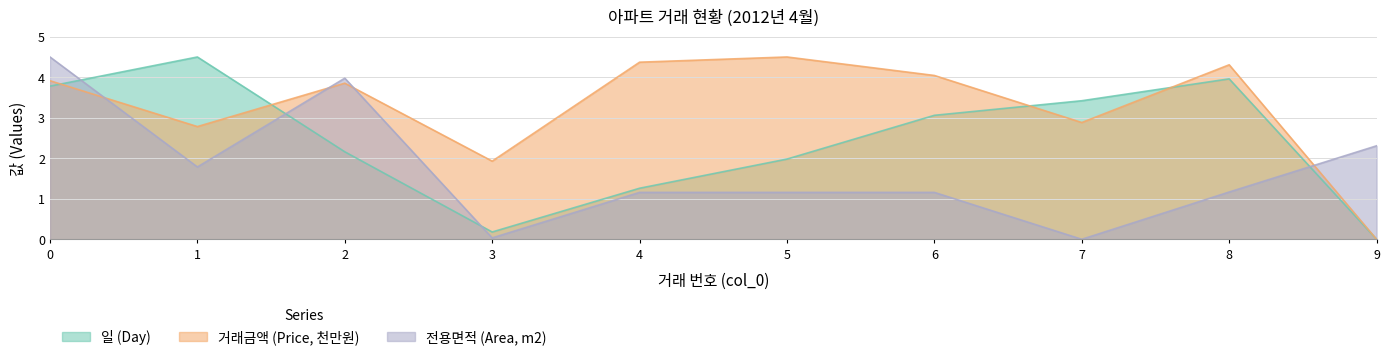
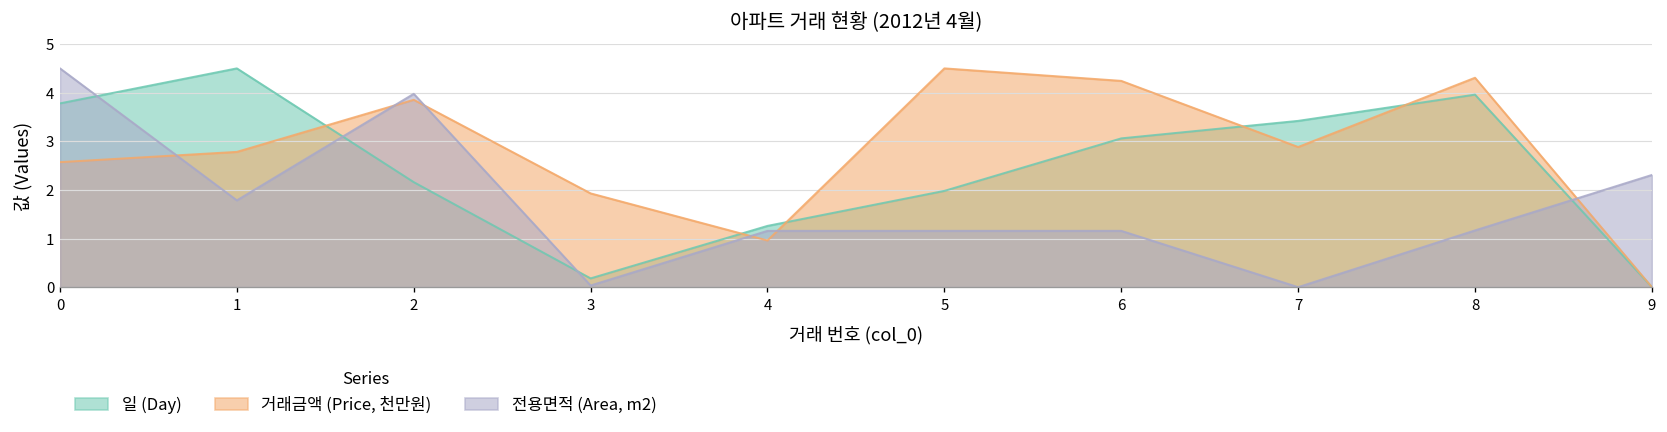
거래금액 (Price, 천만원), 0: 3.9 -> 2.6
거래금액 (Price, 천만원), 4: 4.4 -> 1.0
거래금액 (Price, 천만원), 6: 4.0 -> 4.2
